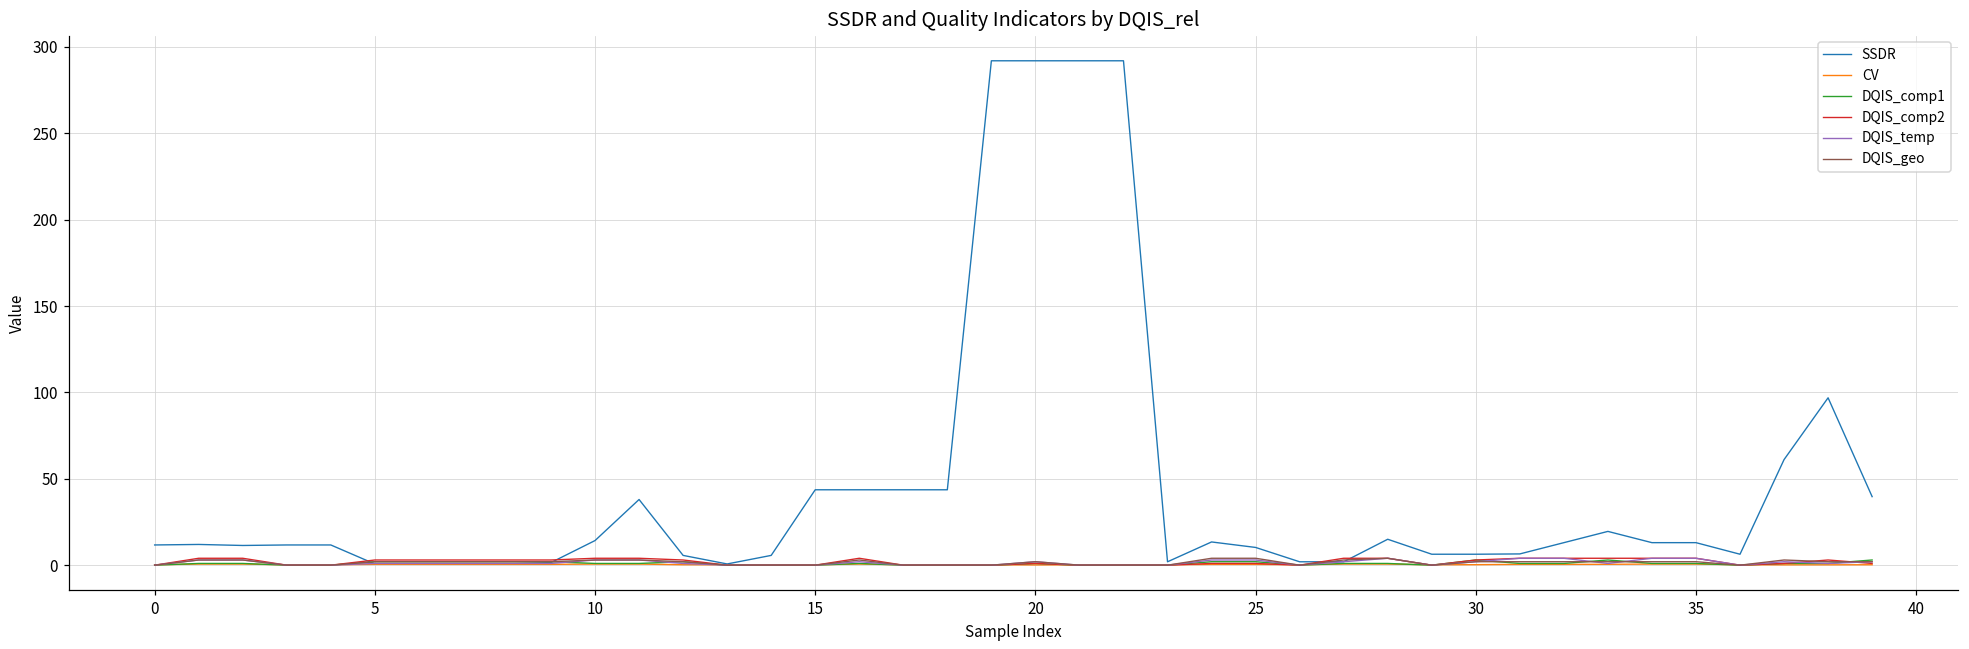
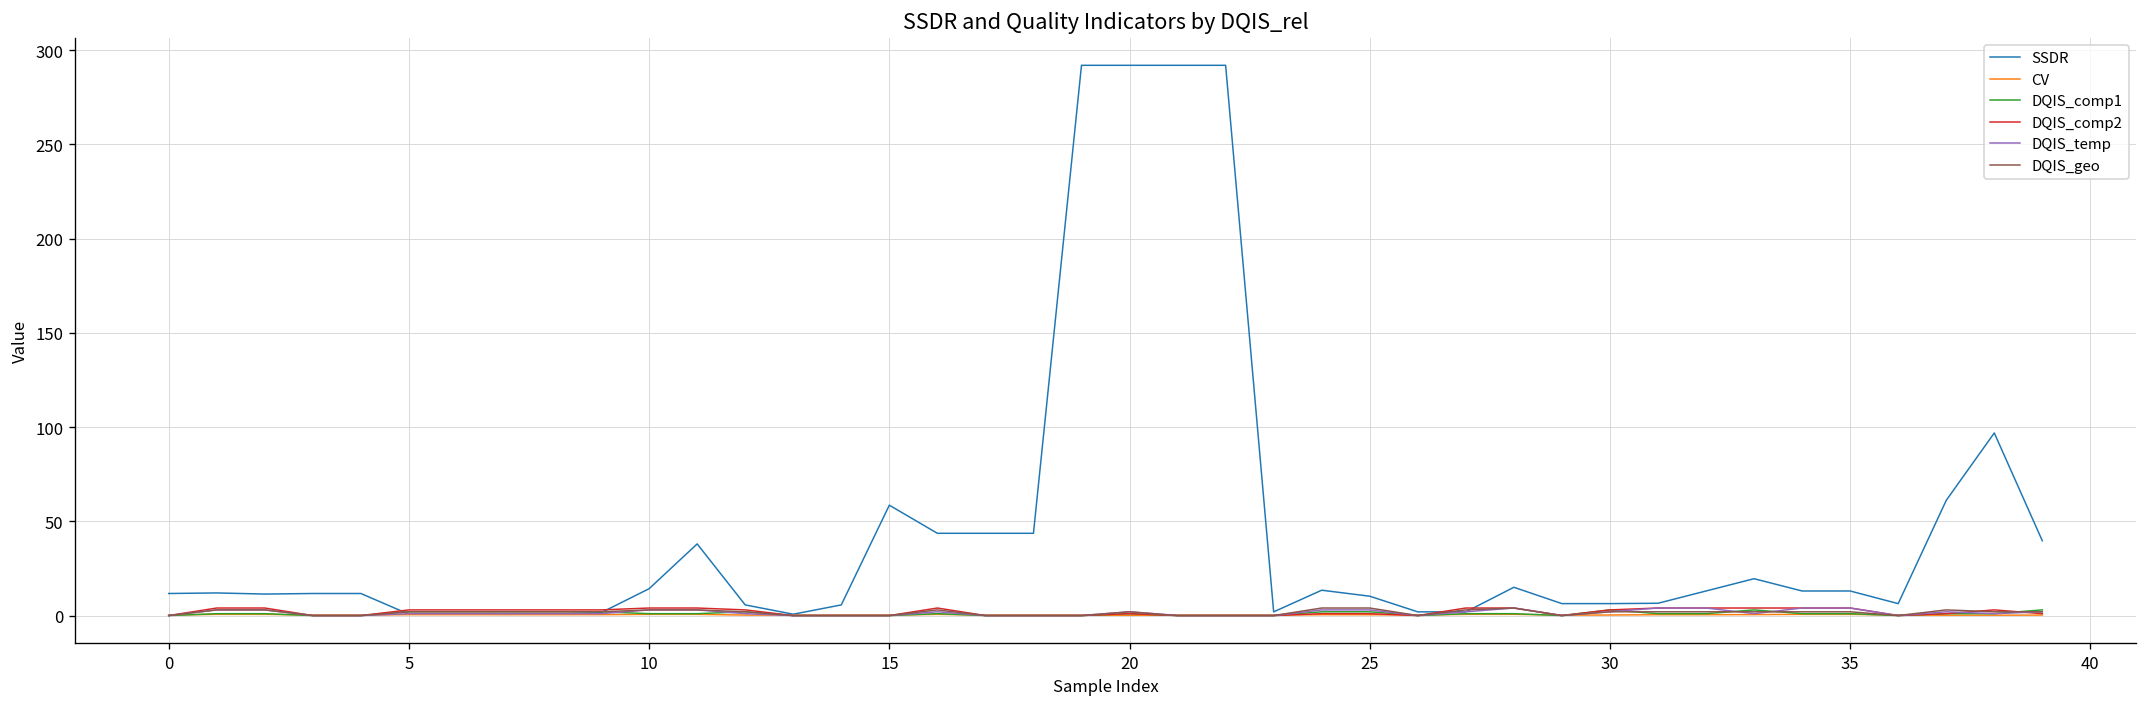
SSDR, 15: 44 -> 59
